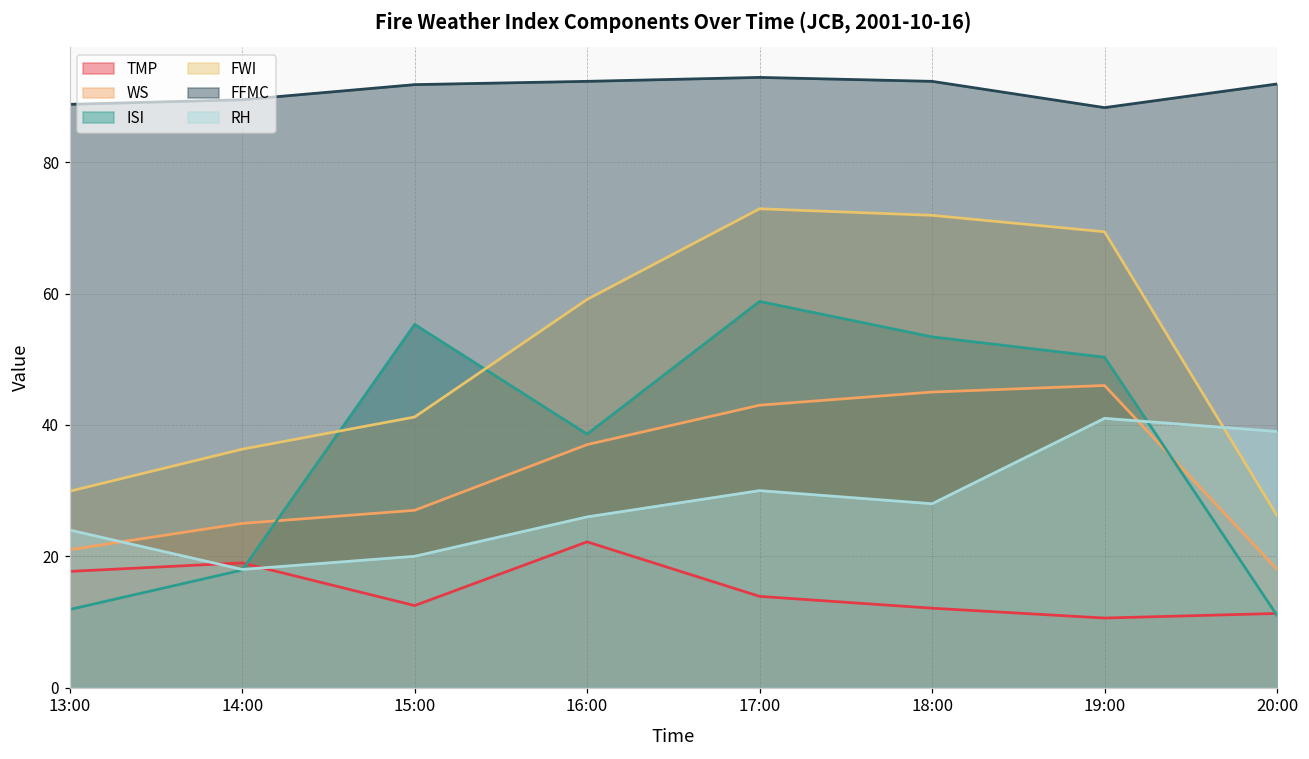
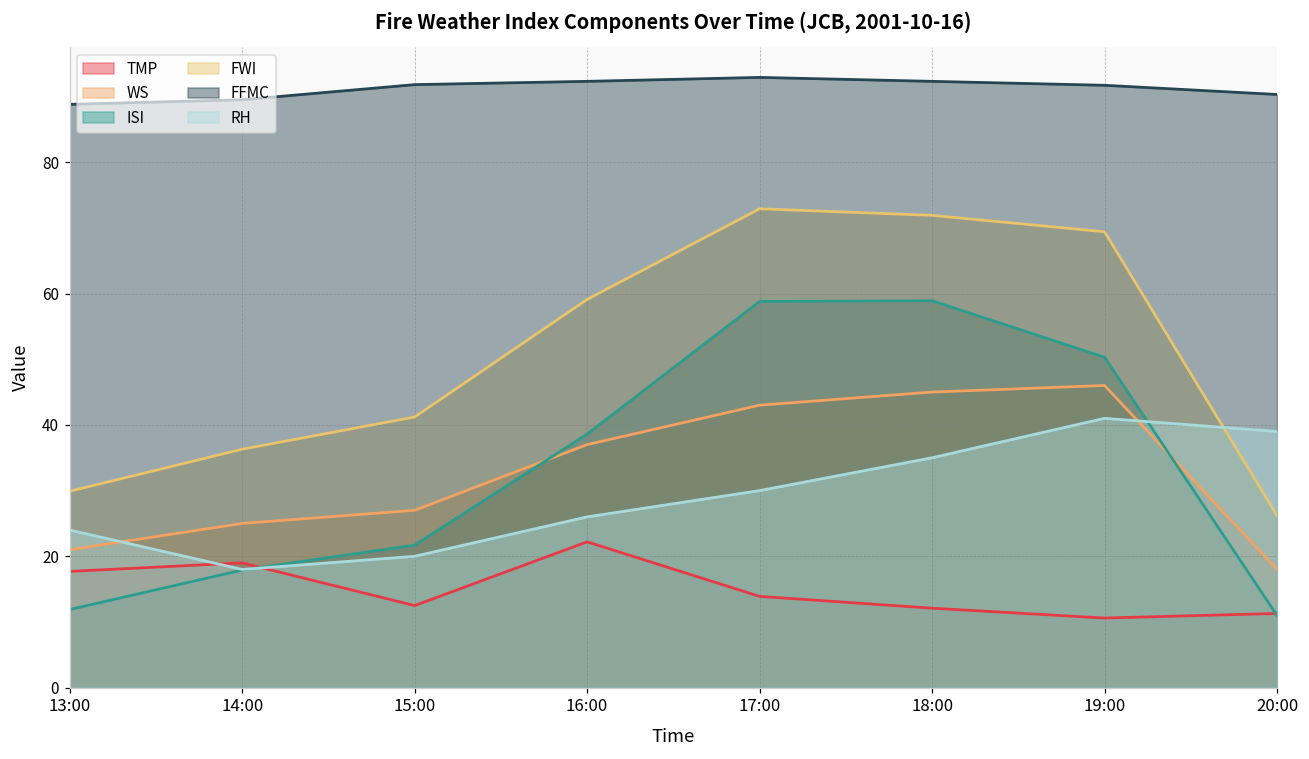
ISI, 15:00: 55 -> 22
ISI, 18:00: 53 -> 59
RH, 18:00: 28 -> 35
FFMC, 19:00: 88 -> 92
FFMC, 20:00: 92 -> 90
